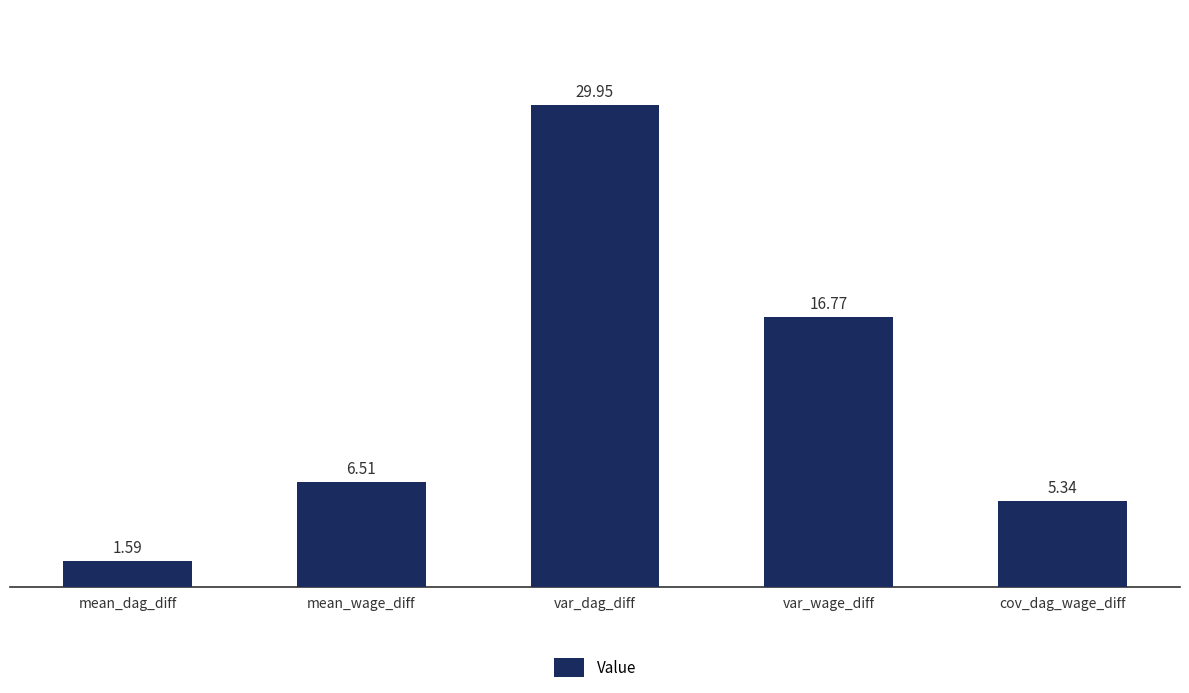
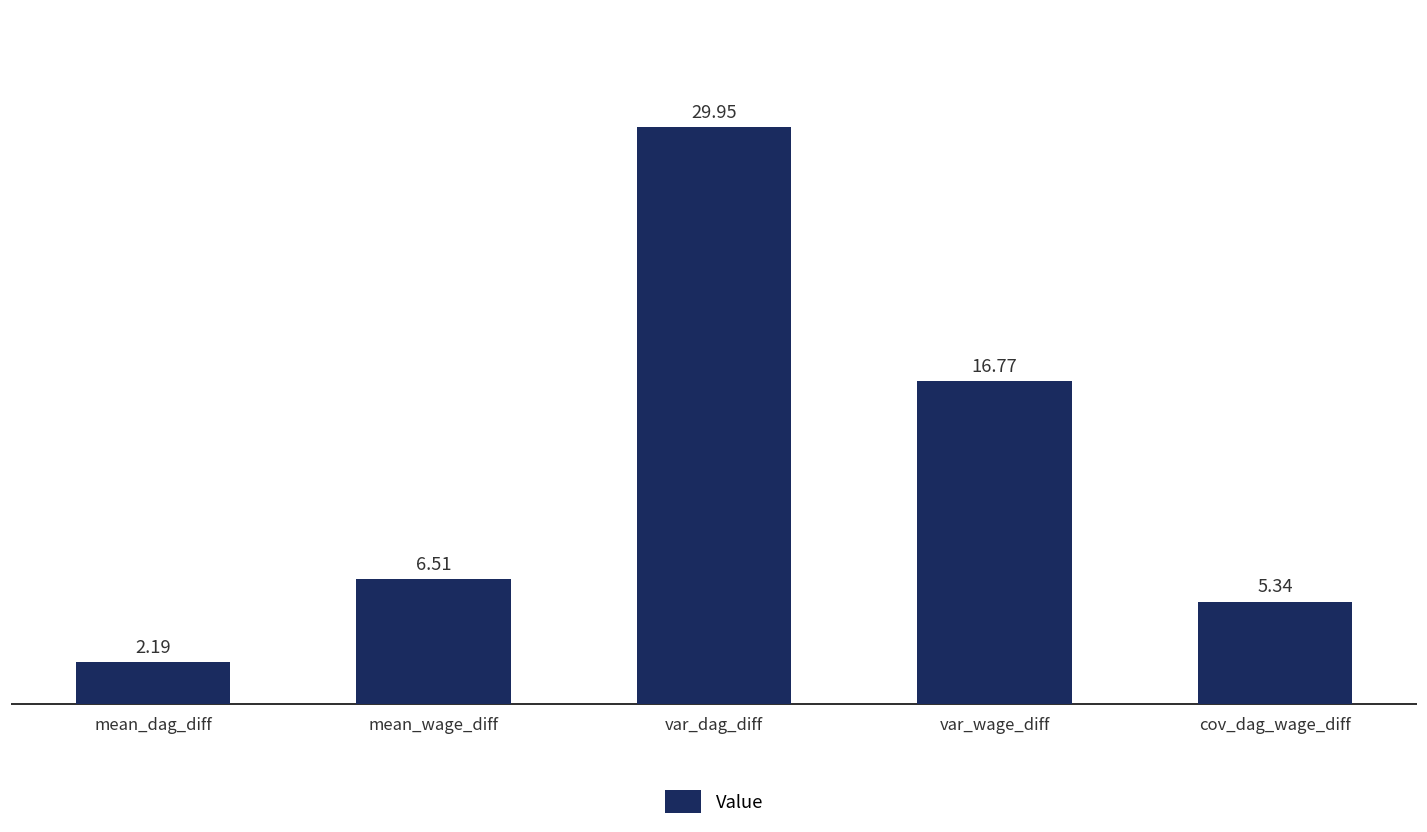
mean_dag_diff: 1.59 -> 2.19
